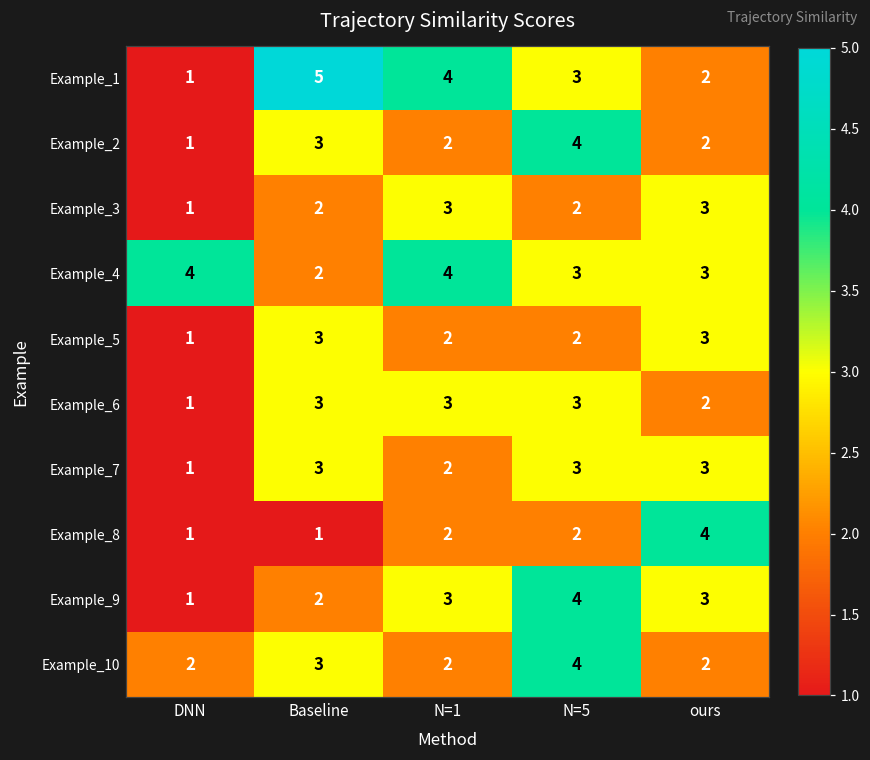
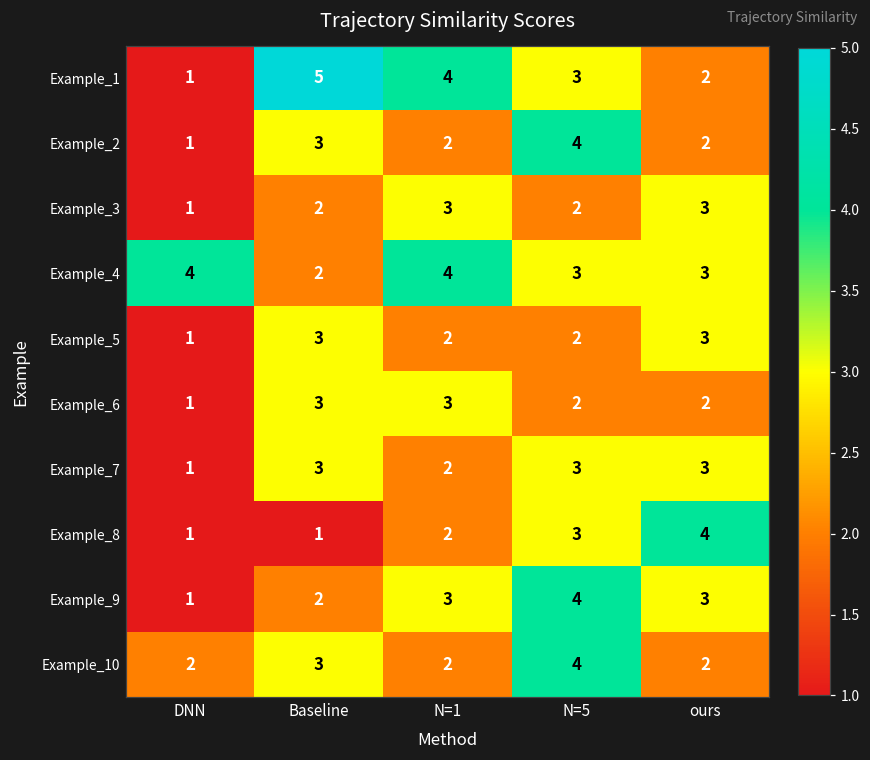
Example_6, N=5: 3 -> 2
Example_8, N=5: 2 -> 3
